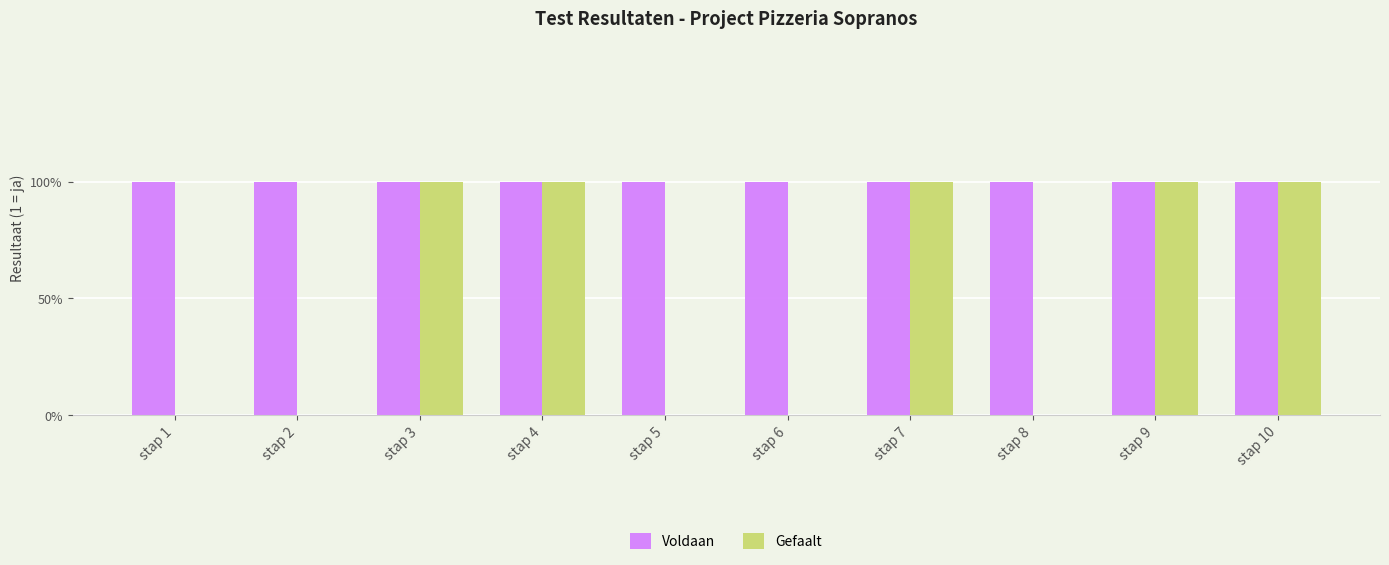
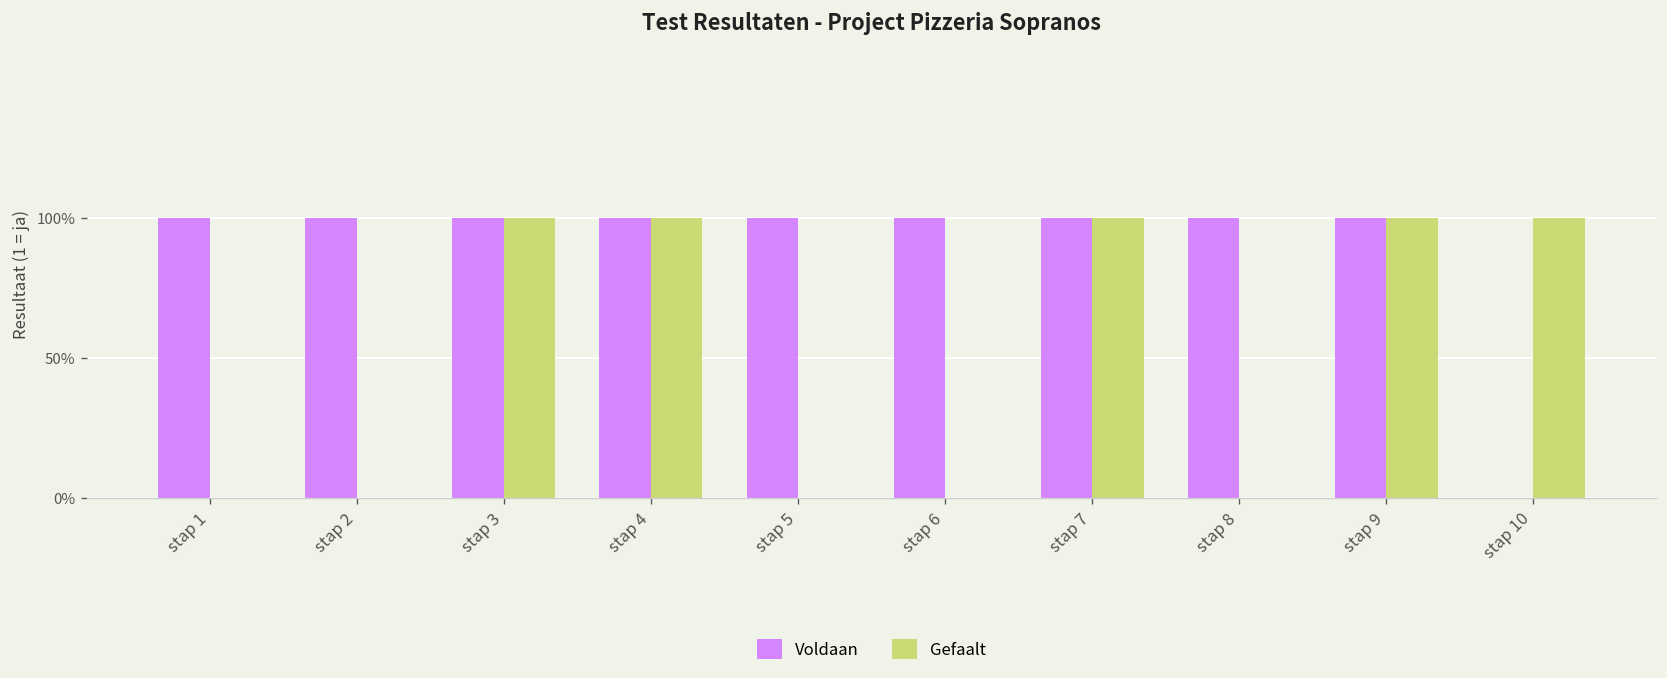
Voldaan, stap 10: 100% -> 0%
